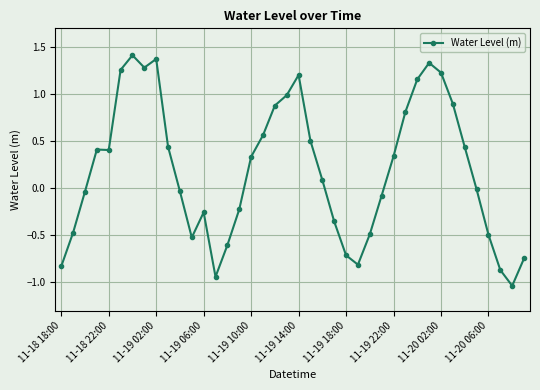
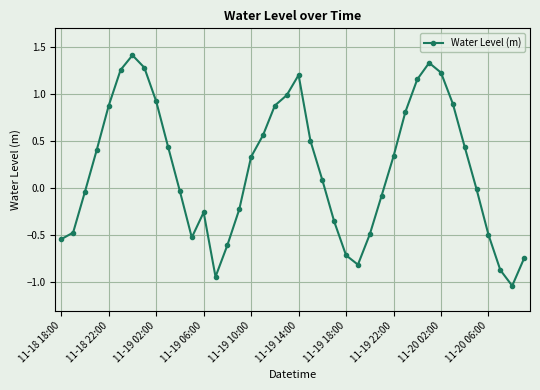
11-18 18:00: -0.8 -> -0.5
11-18 22:00: 0.4 -> 0.9
11-19 02:00: 1.4 -> 0.9
